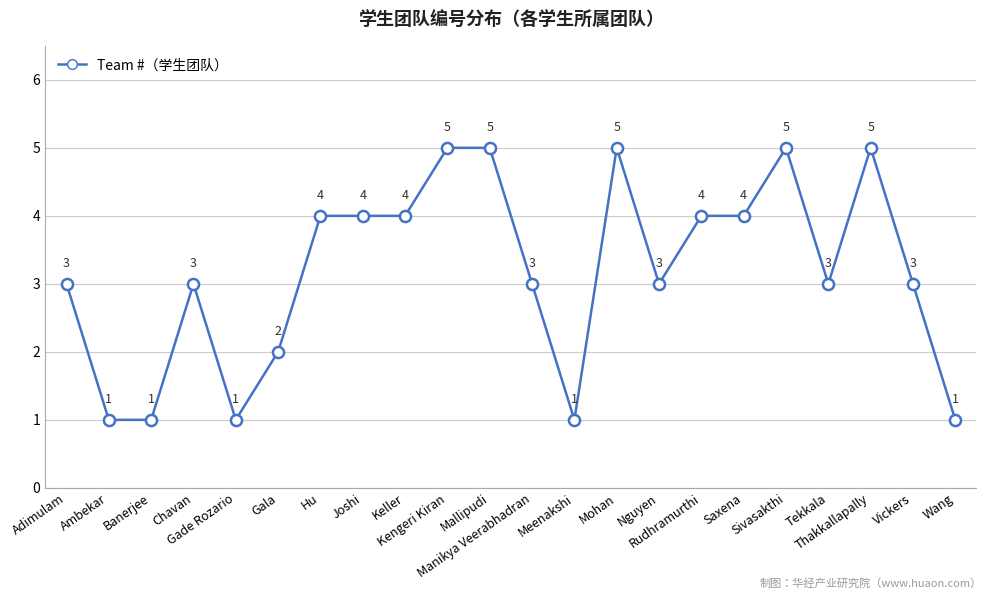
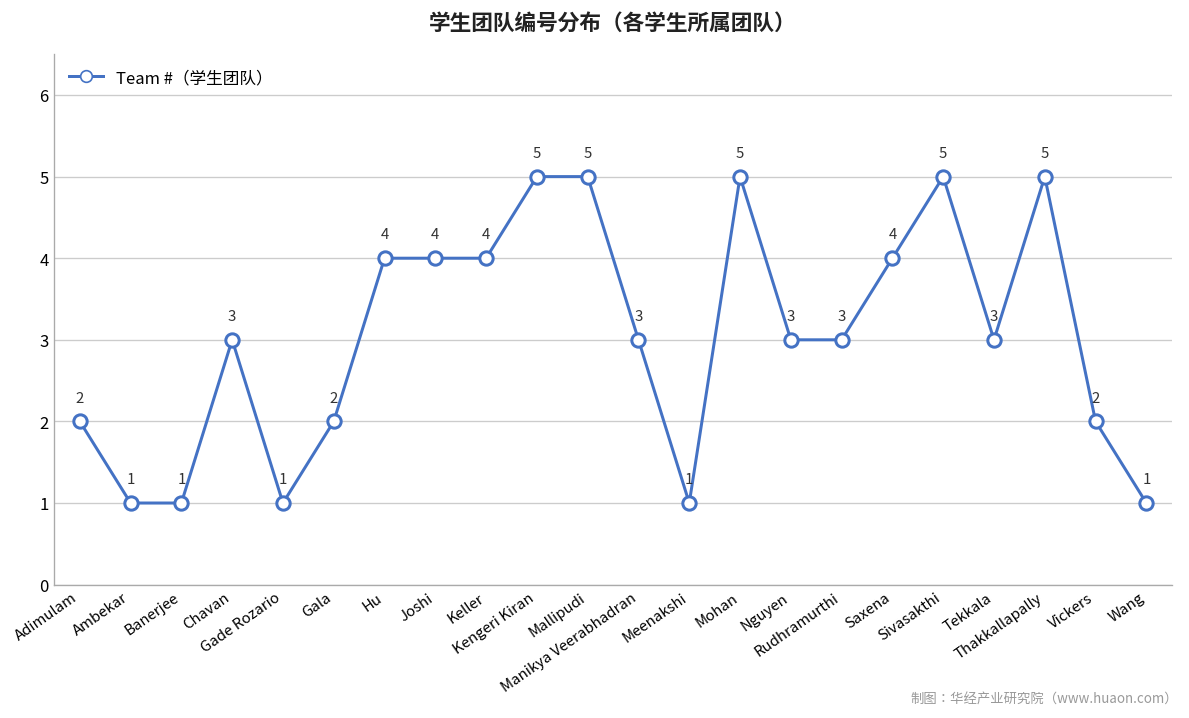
Adimulam: 3 -> 2
Rudhramurthi: 4 -> 3
Vickers: 3 -> 2
